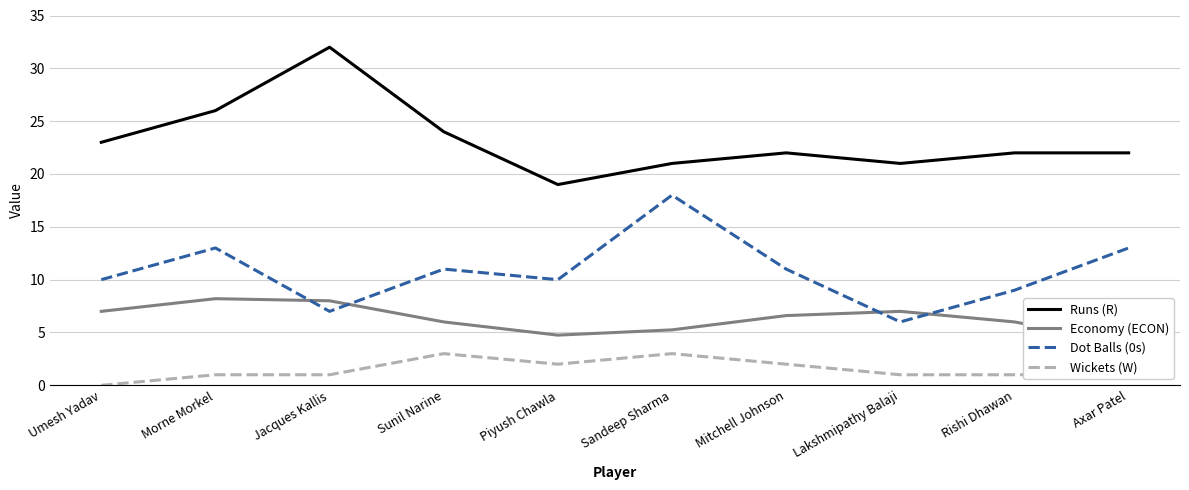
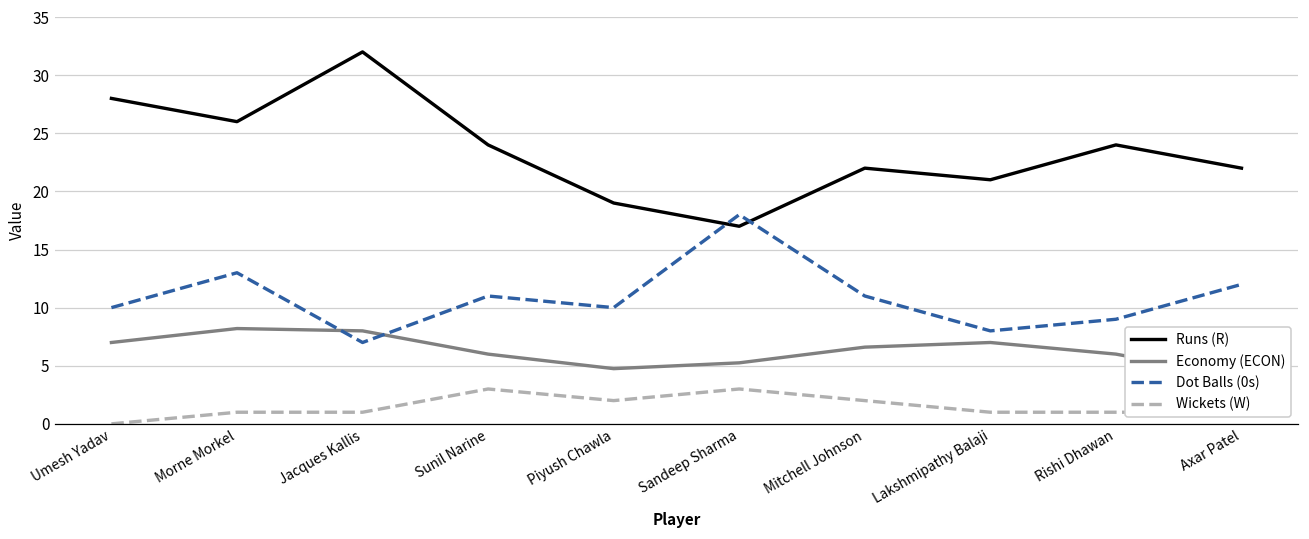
Runs (R), Umesh Yadav: 23 -> 28
Runs (R), Sandeep Sharma: 21 -> 17
Dot Balls (0s), Lakshmipathy Balaji: 6 -> 8
Runs (R), Rishi Dhawan: 22 -> 24
Dot Balls (0s), Axar Patel: 13 -> 12
